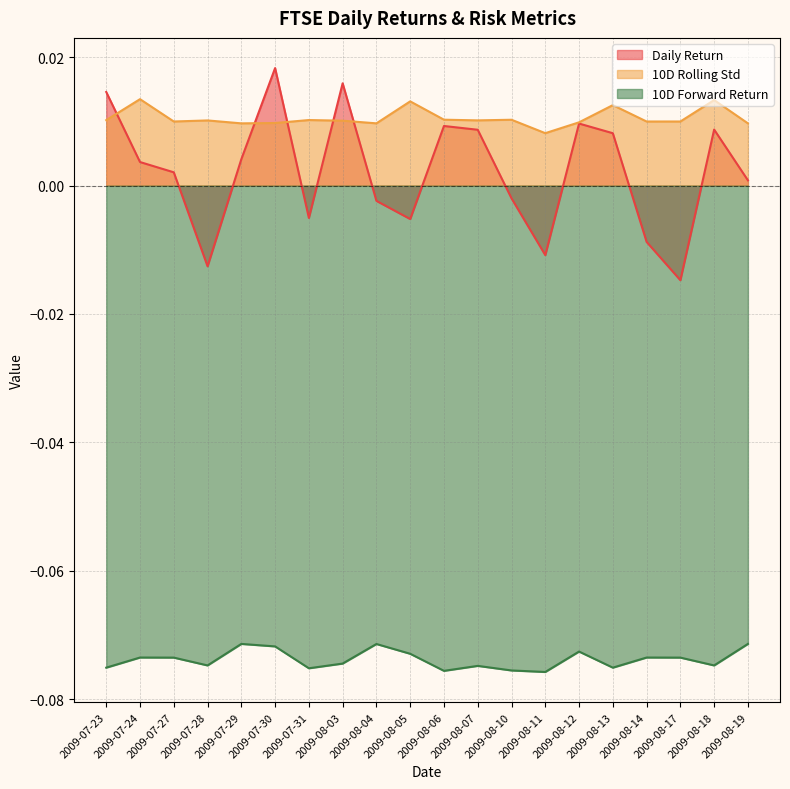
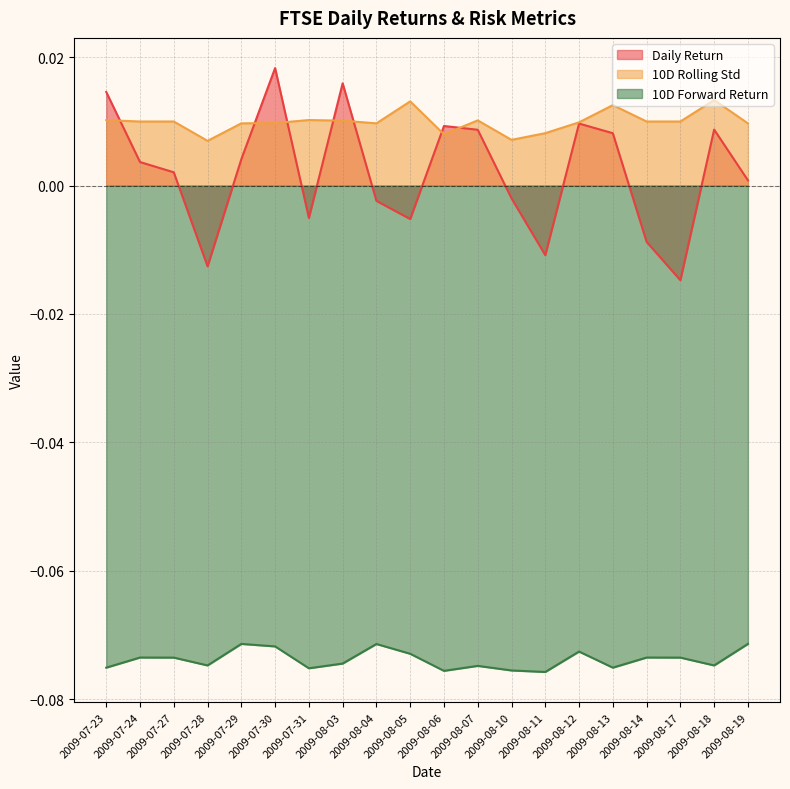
10D Rolling Std, 2009-07-24: 0.013 -> 0.010
10D Rolling Std, 2009-07-28: 0.010 -> 0.007
10D Rolling Std, 2009-08-06: 0.010 -> 0.008
10D Rolling Std, 2009-08-10: 0.010 -> 0.007
